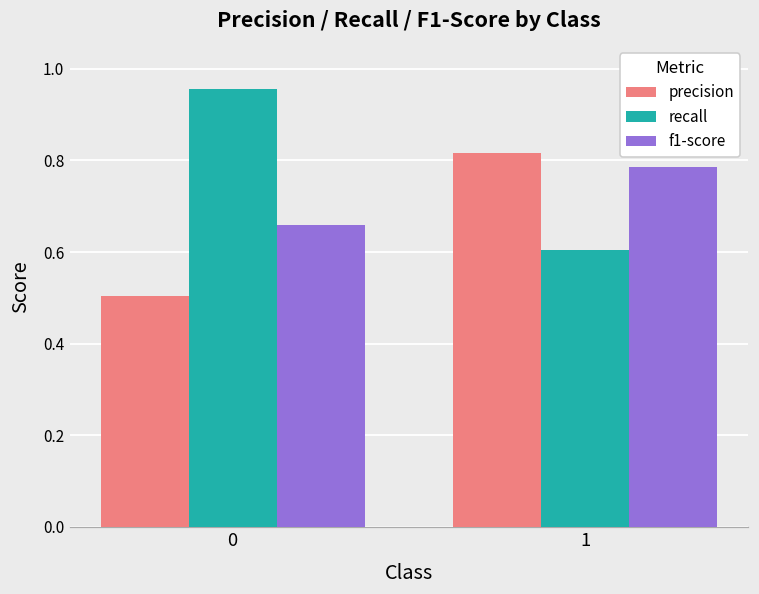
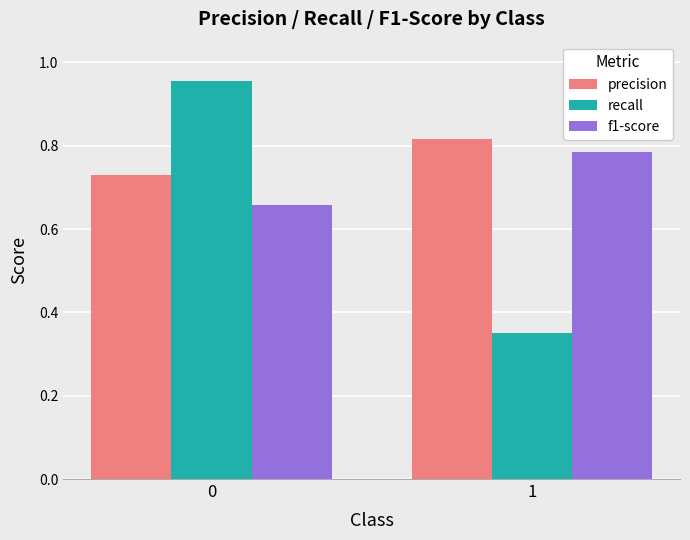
precision, 0: 0.50 -> 0.73
recall, 1: 0.60 -> 0.35
